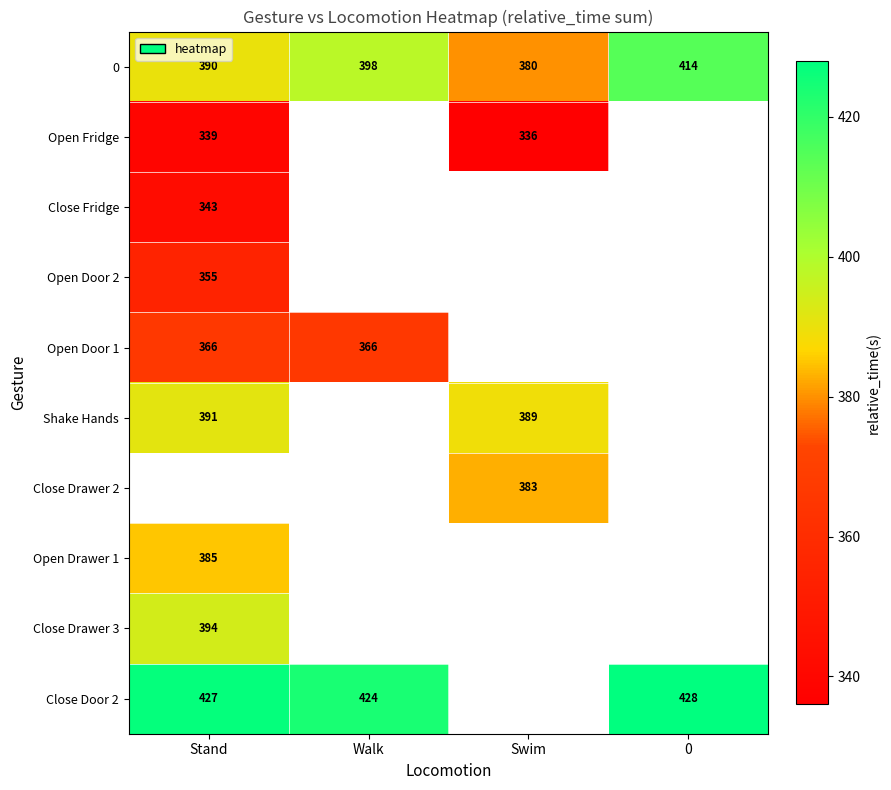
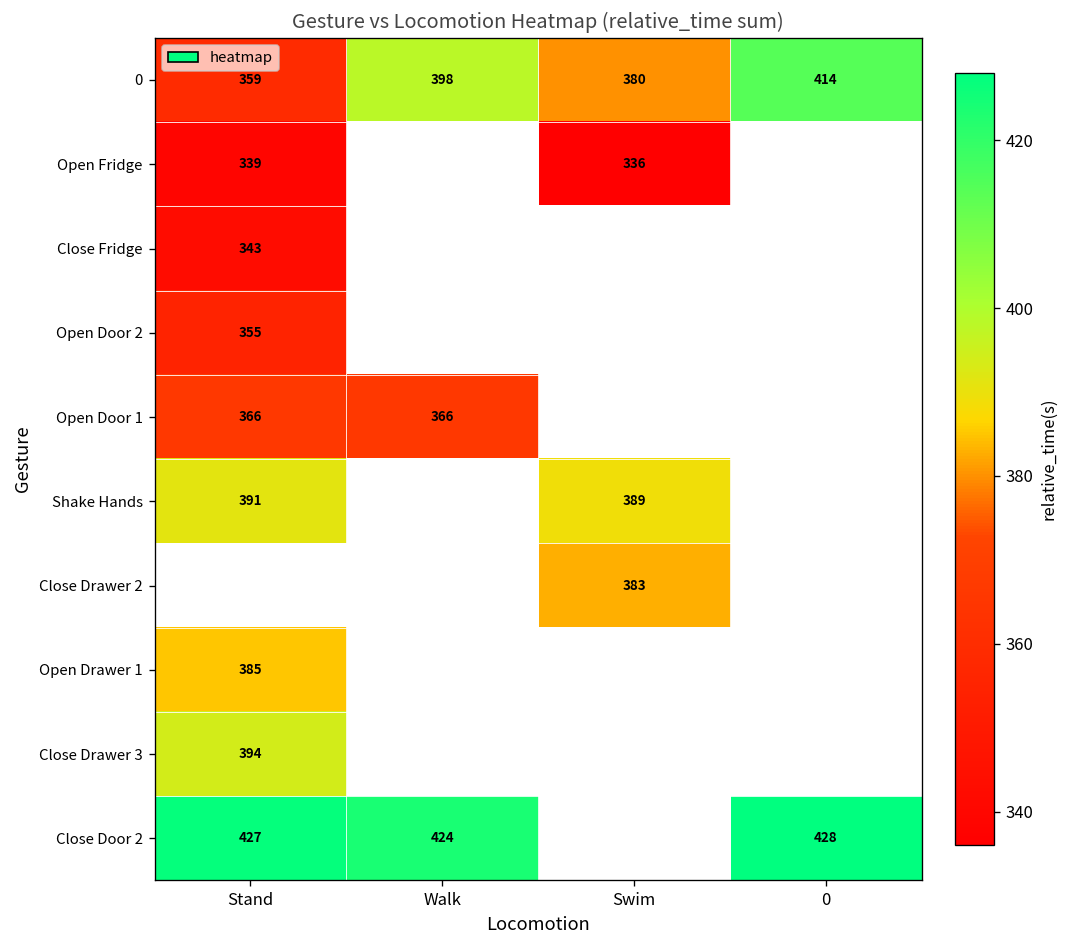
0, Stand: 390 -> 359
